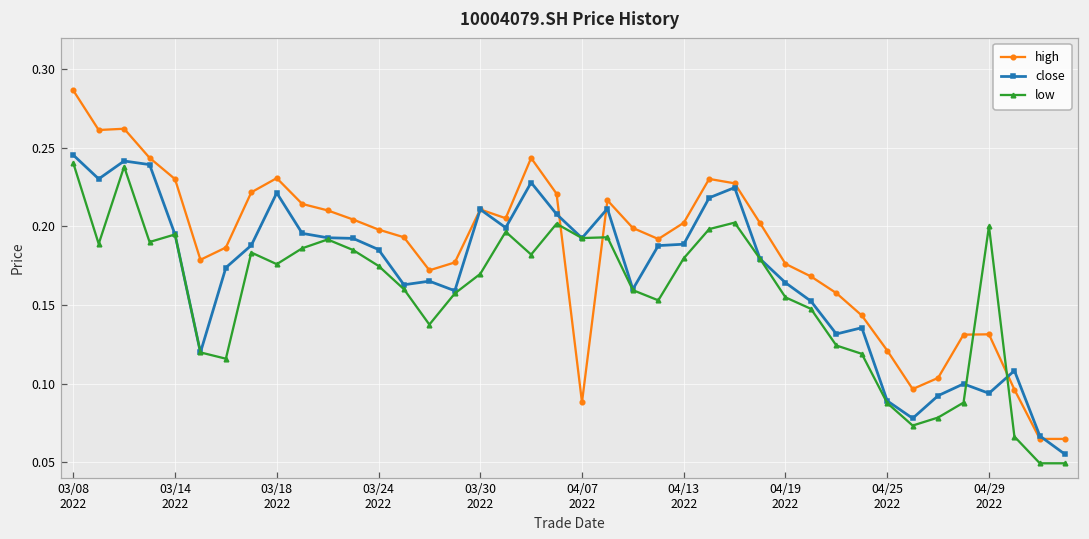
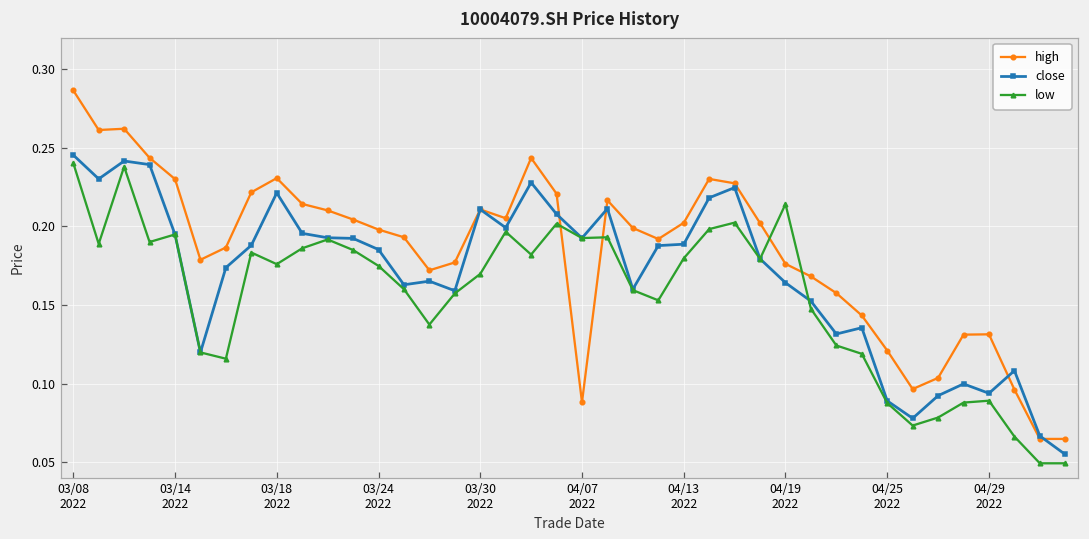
low, 04/19 2022: 0.155 -> 0.214
low, 04/29 2022: 0.200 -> 0.089
